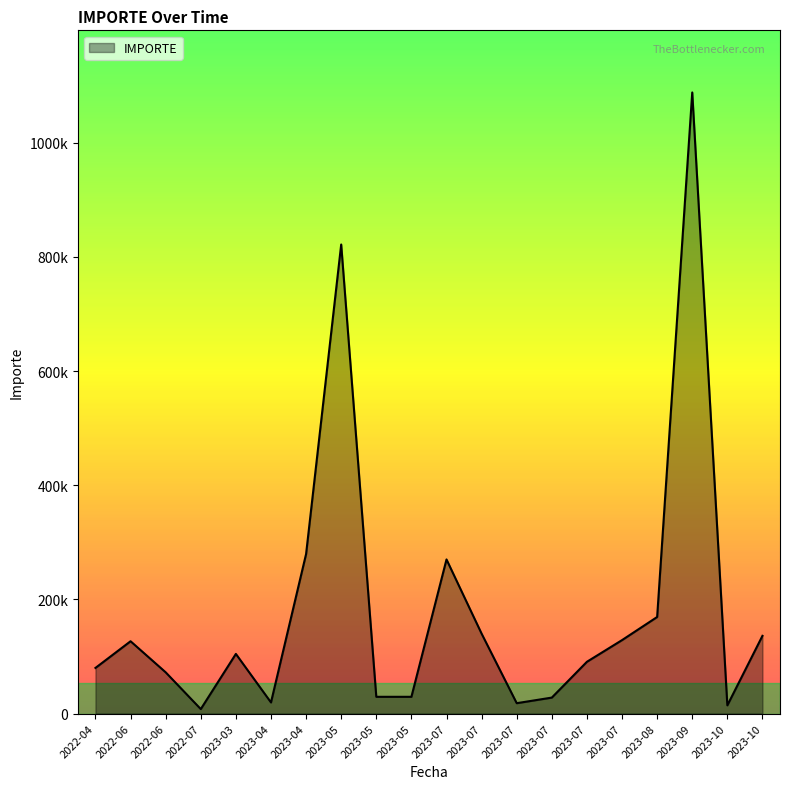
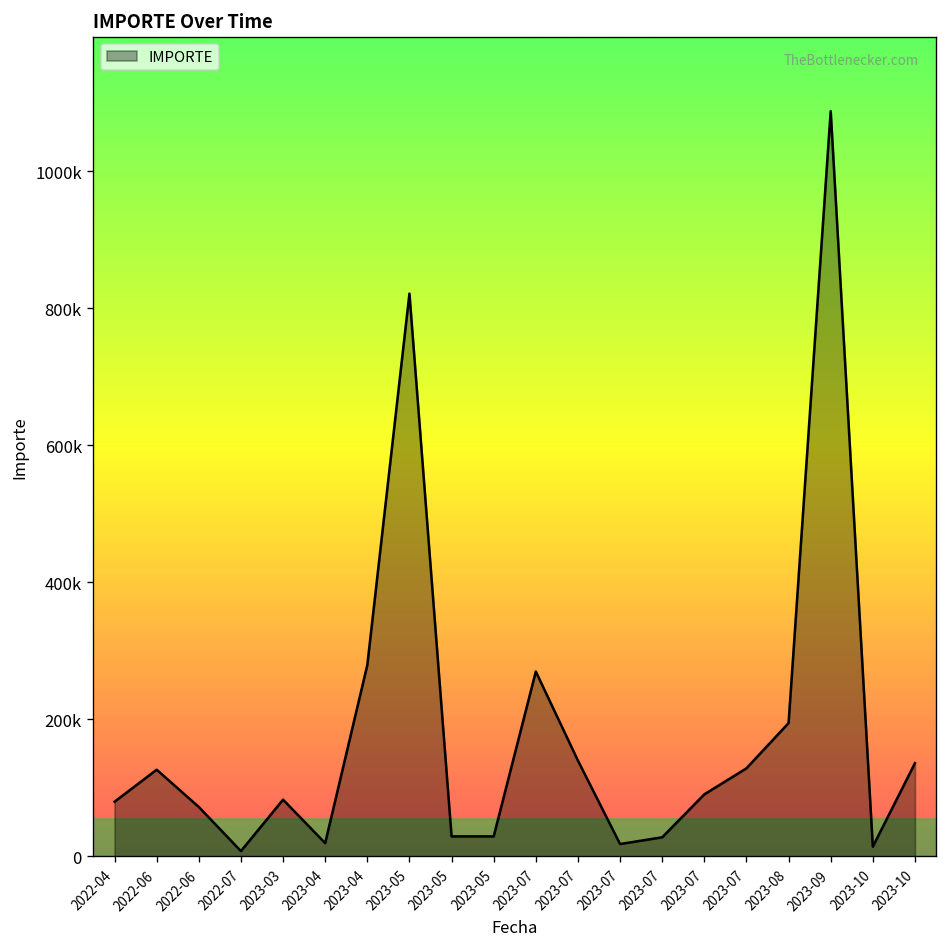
2023-03: 100000 -> 80000
2023-08: 170000 -> 190000
